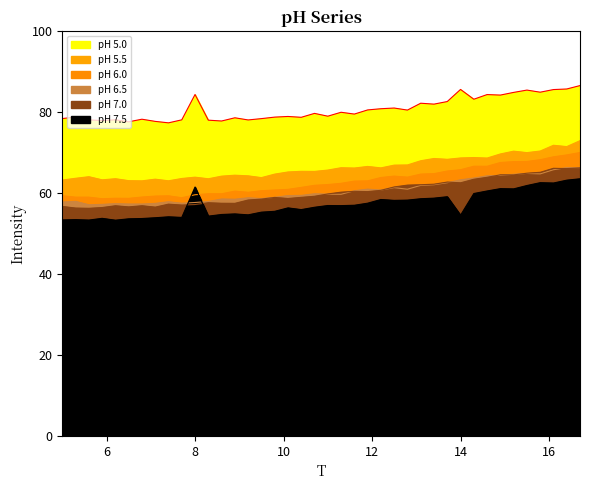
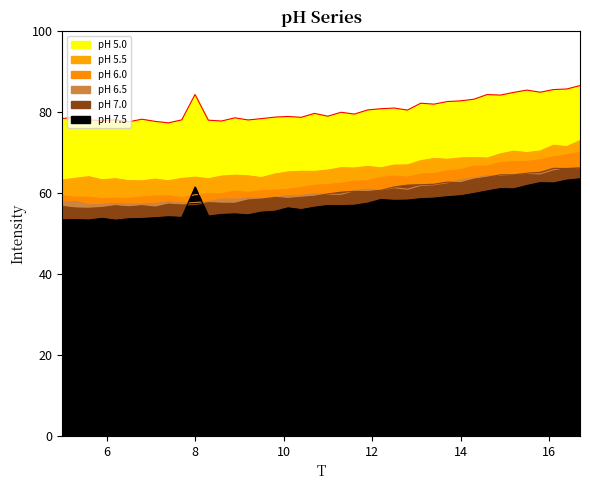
pH 5.0, 14: 86 -> 83
pH 7.5, 14: 55 -> 59
